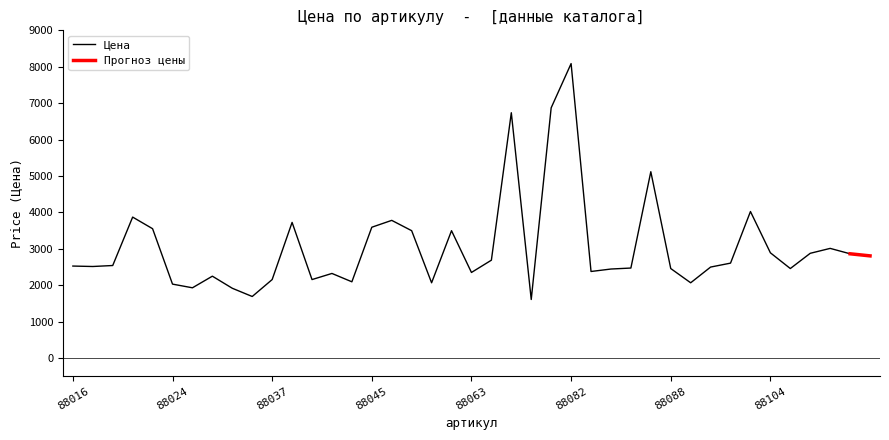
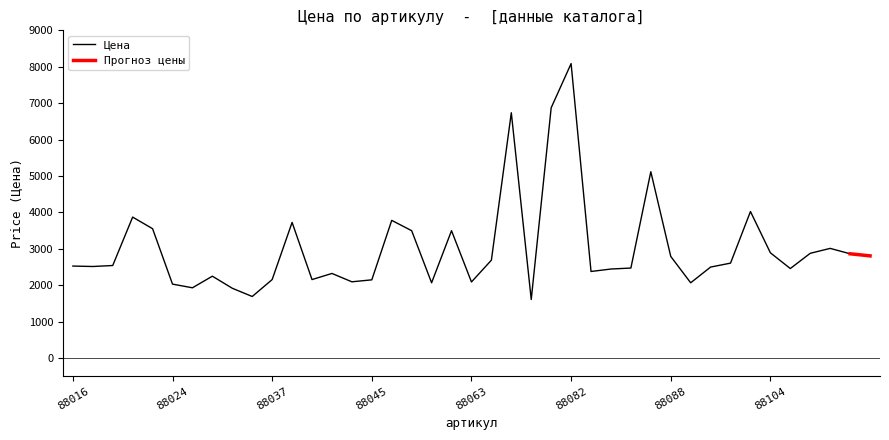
Цена, 88045: 3600 -> 2100
Цена, 88063: 2300 -> 2100
Цена, 88088: 2500 -> 2800
